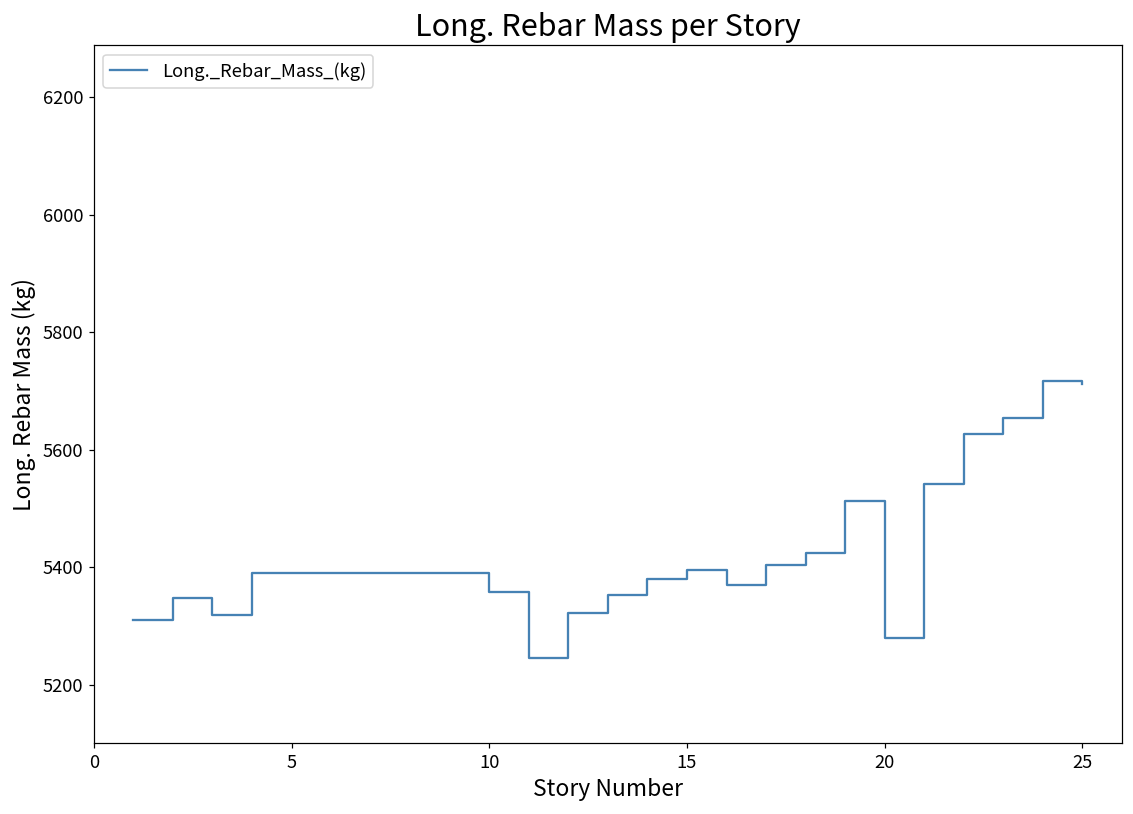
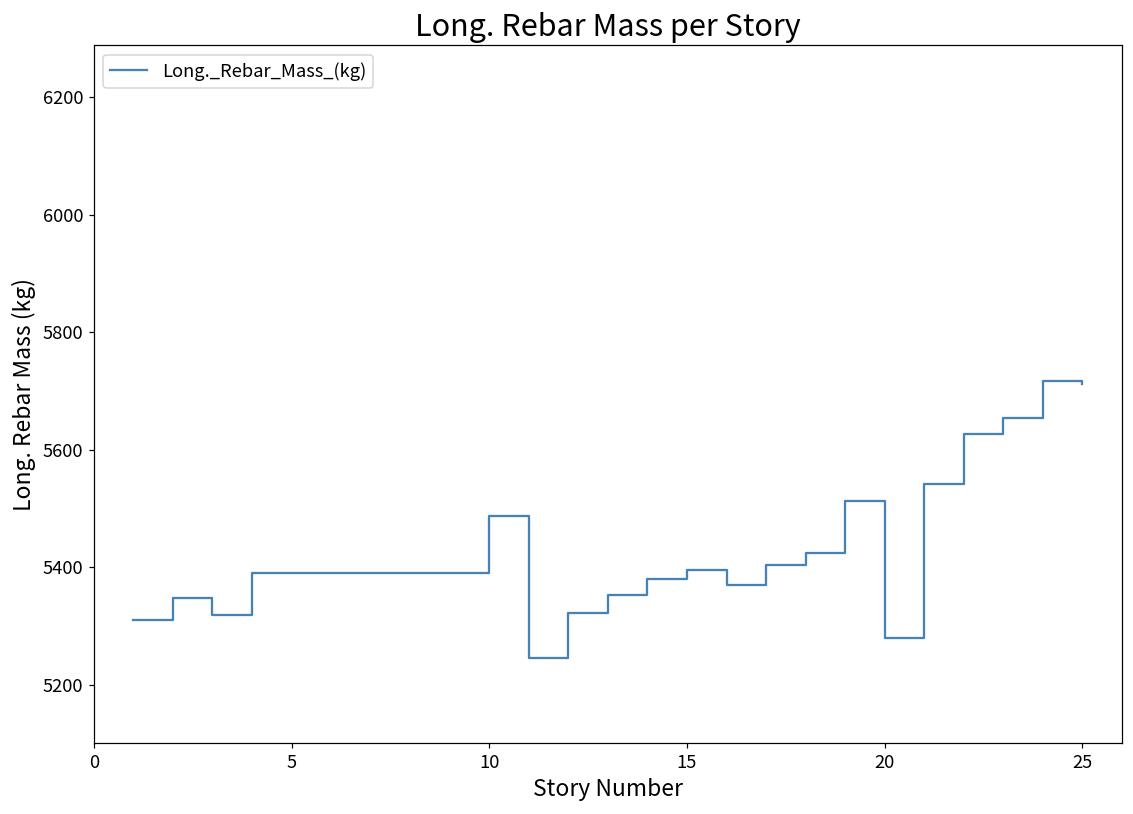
10: 5360 -> 5490
